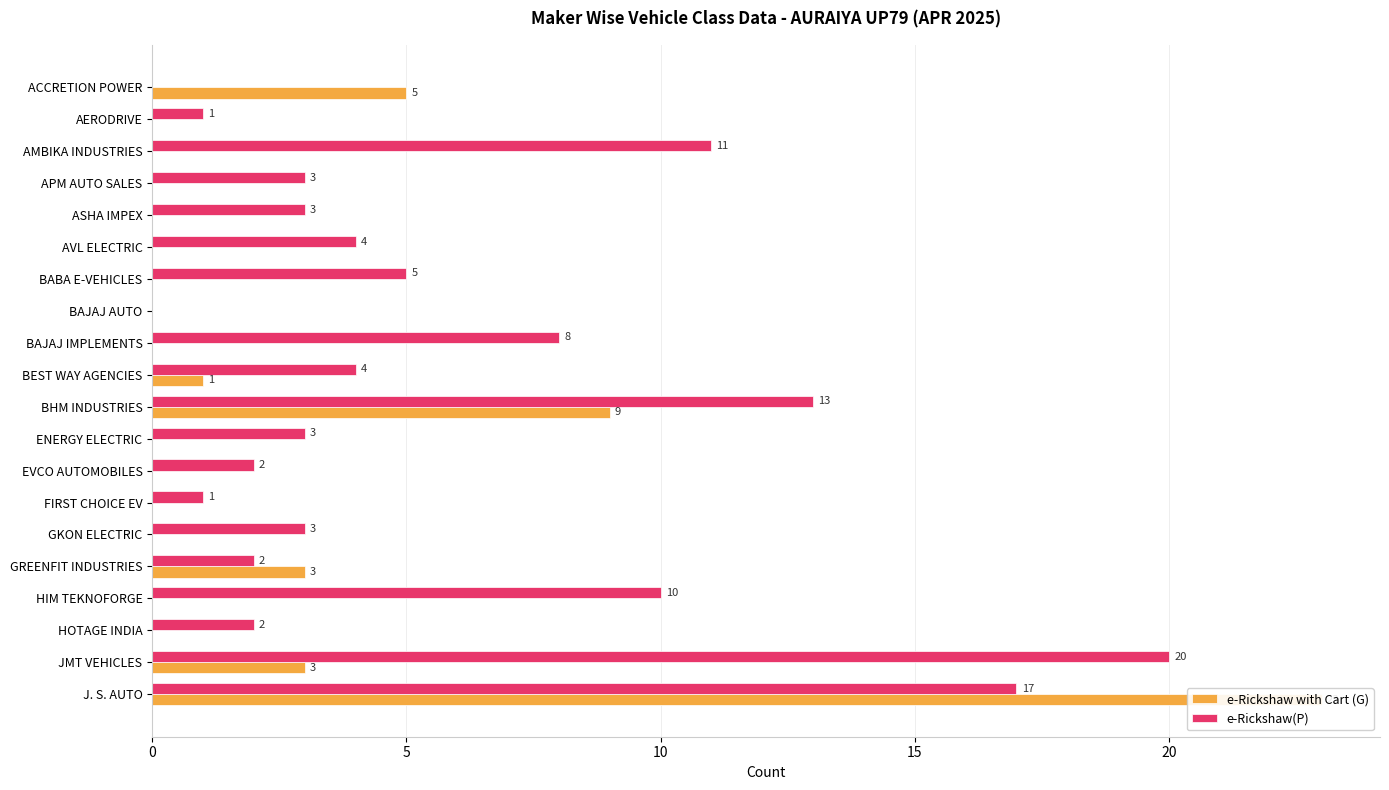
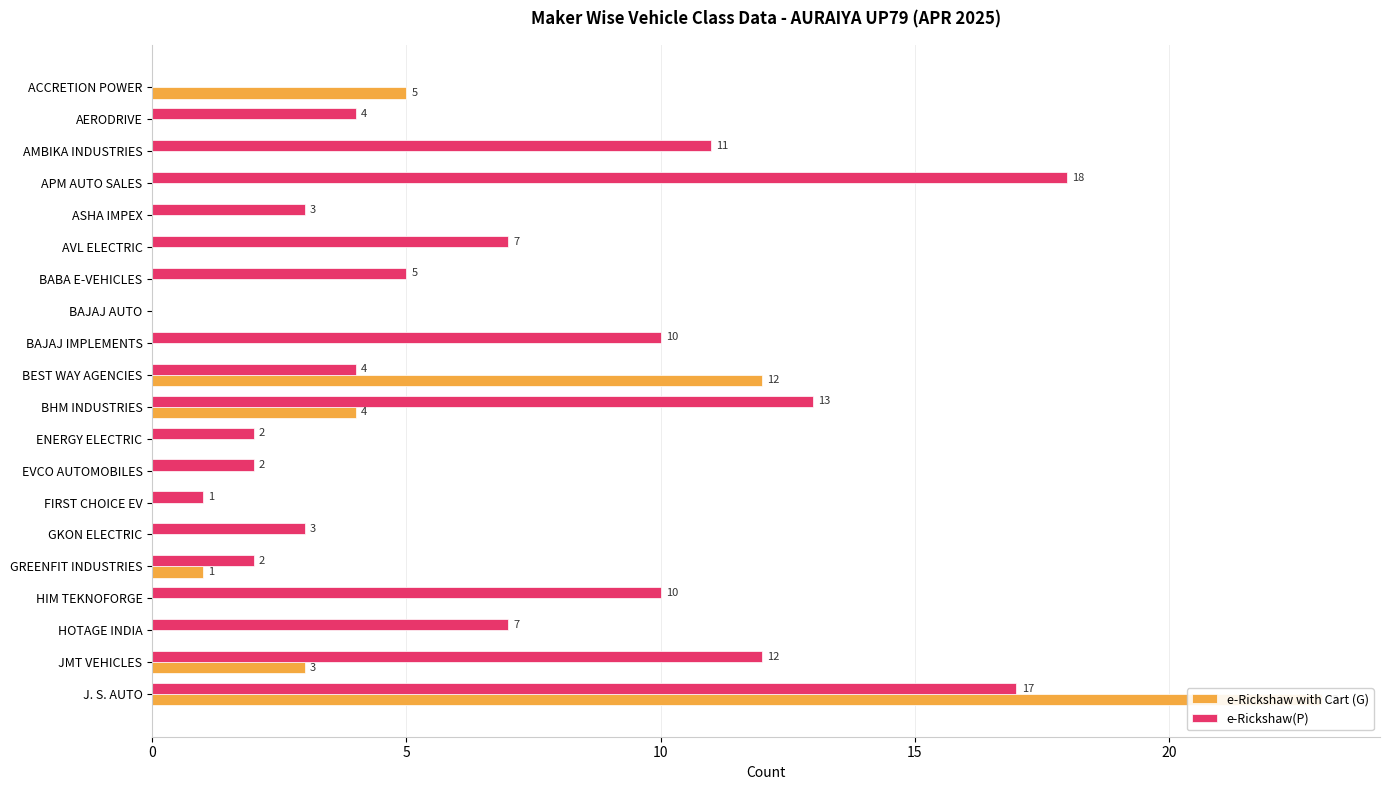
e-Rickshaw(P), AERODRIVE: 1 -> 4
e-Rickshaw(P), APM AUTO SALES: 3 -> 18
e-Rickshaw(P), AVL ELECTRIC: 4 -> 7
e-Rickshaw(P), BAJAJ IMPLEMENTS: 8 -> 10
e-Rickshaw with Cart (G), BEST WAY AGENCIES: 1 -> 12
e-Rickshaw with Cart (G), BHM INDUSTRIES: 9 -> 4
e-Rickshaw(P), ENERGY ELECTRIC: 3 -> 2
e-Rickshaw with Cart (G), GREENFIT INDUSTRIES: 3 -> 1
e-Rickshaw(P), HOTAGE INDIA: 2 -> 7
e-Rickshaw(P), JMT VEHICLES: 20 -> 12
